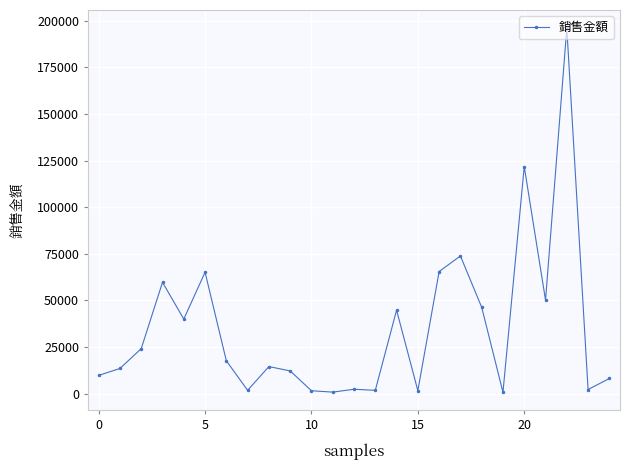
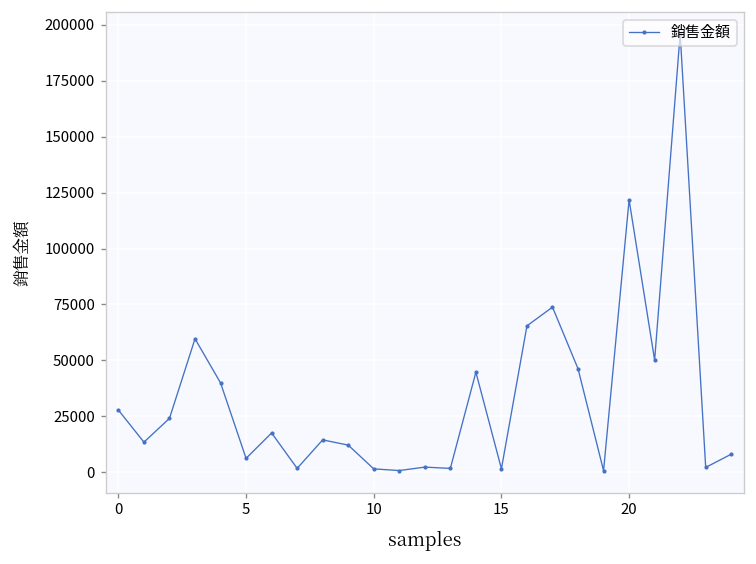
0: 10000 -> 28000
5: 65000 -> 6000
